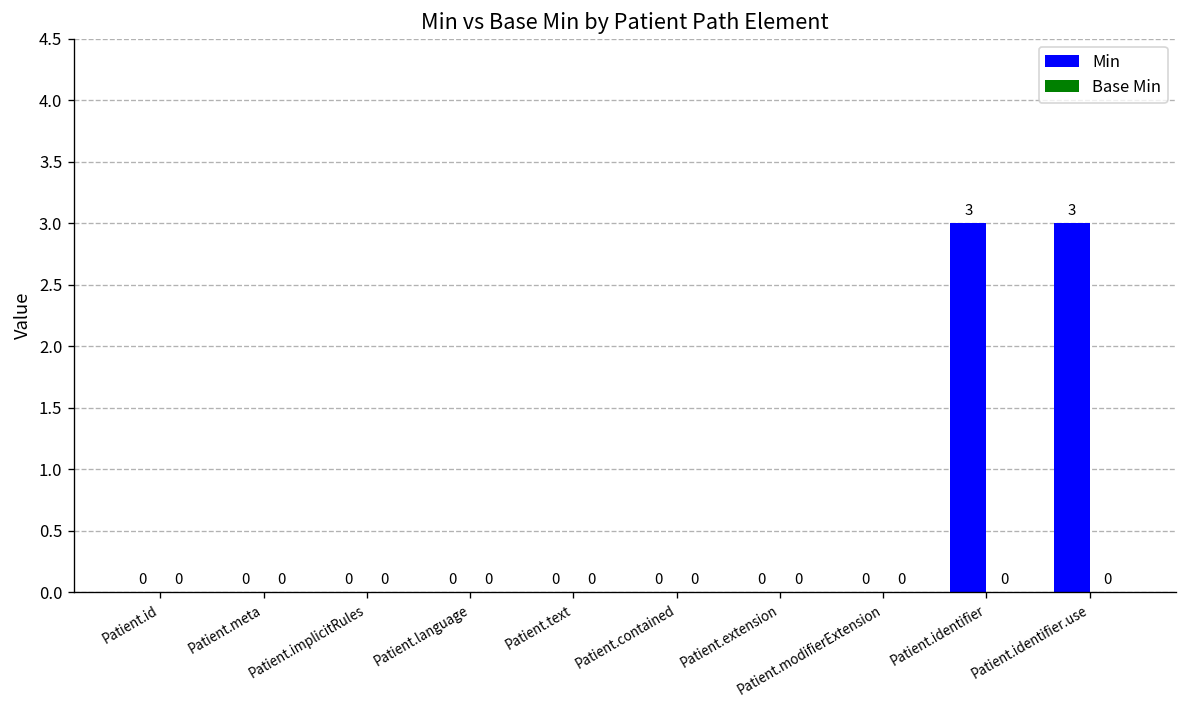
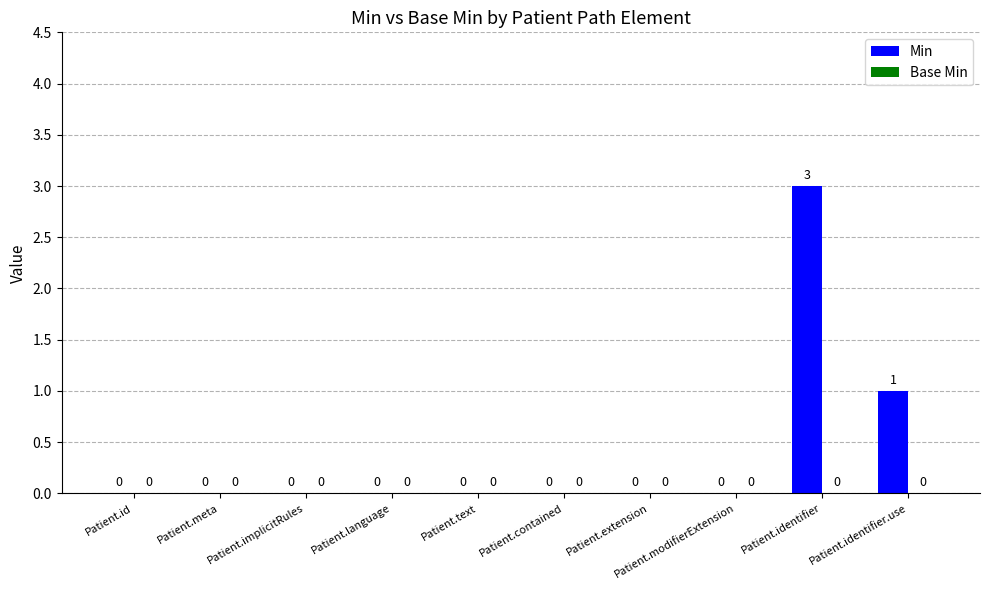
Min, Patient.identifier.use: 3 -> 1
